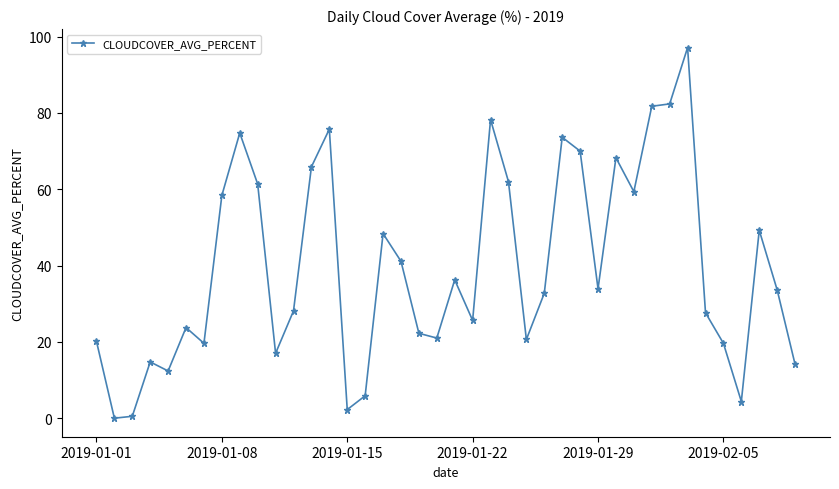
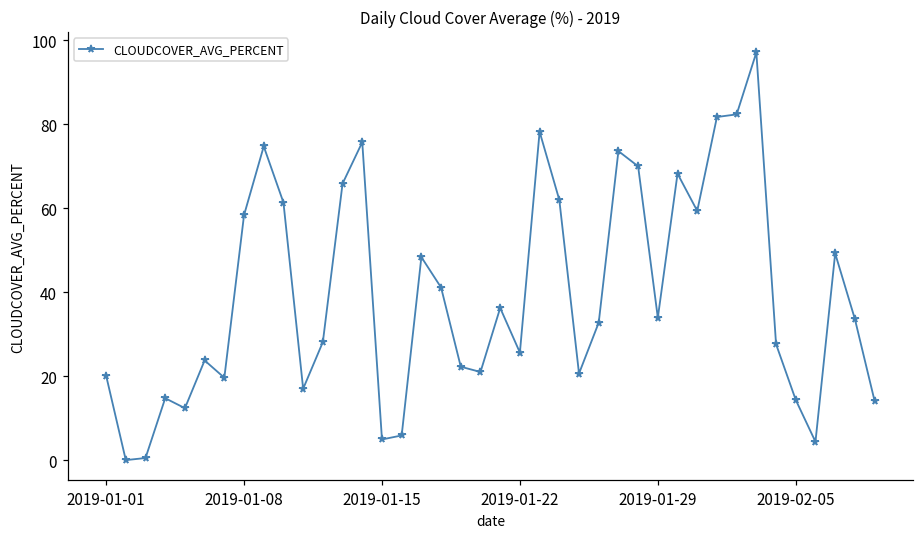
2019-01-15: 2 -> 5
2019-02-05: 20 -> 14
